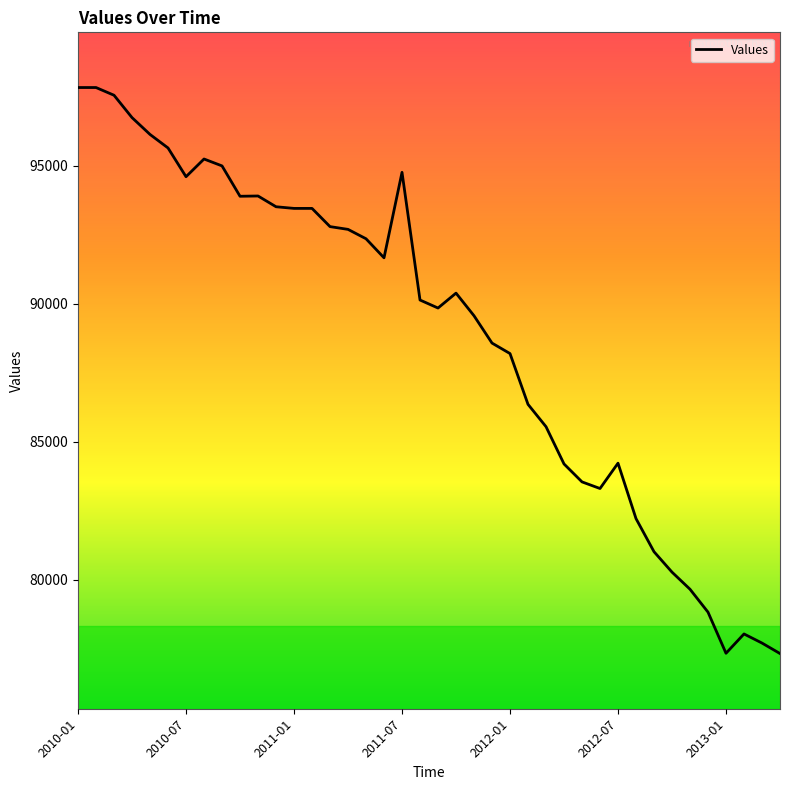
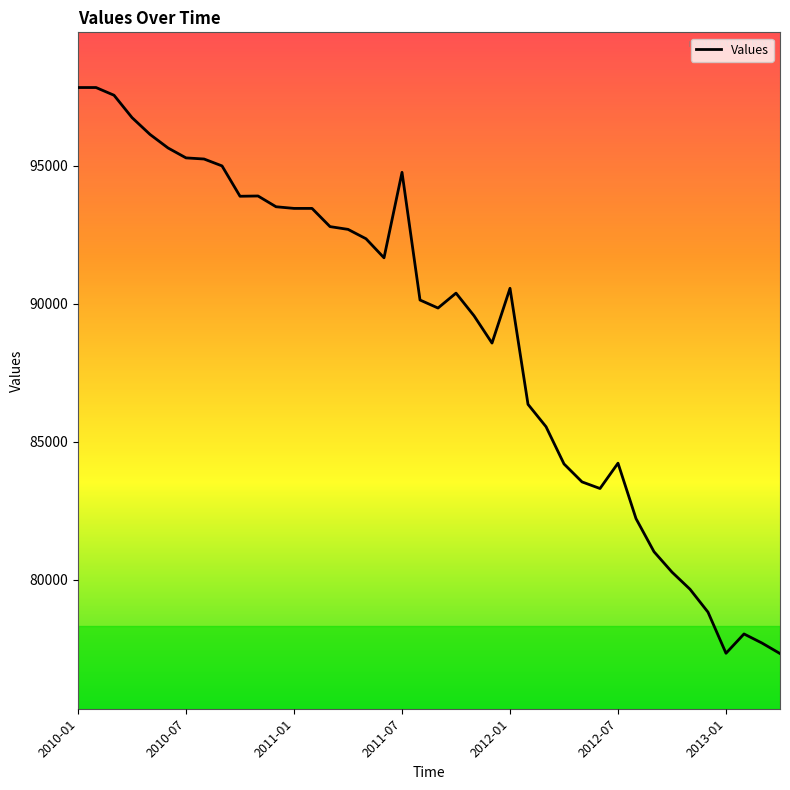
2010-07: 94600 -> 95300
2012-01: 88200 -> 90600
